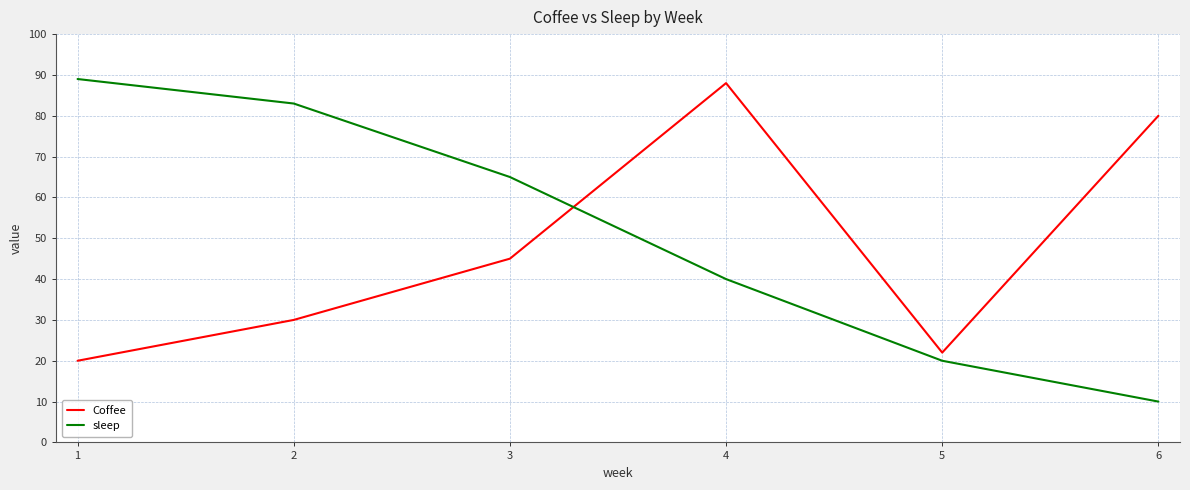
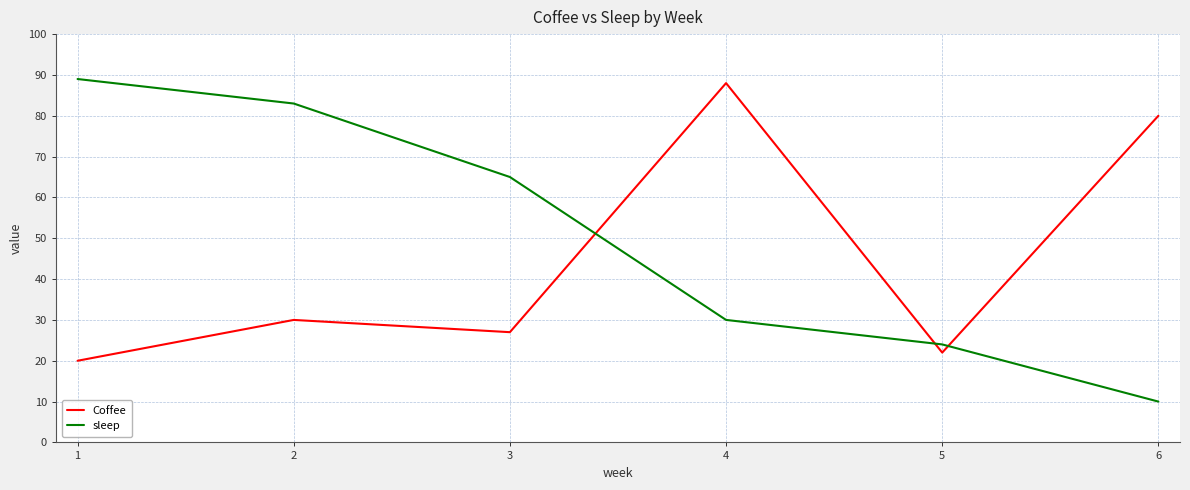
Coffee, 3: 45 -> 27
sleep, 4: 40 -> 30
sleep, 5: 20 -> 24
